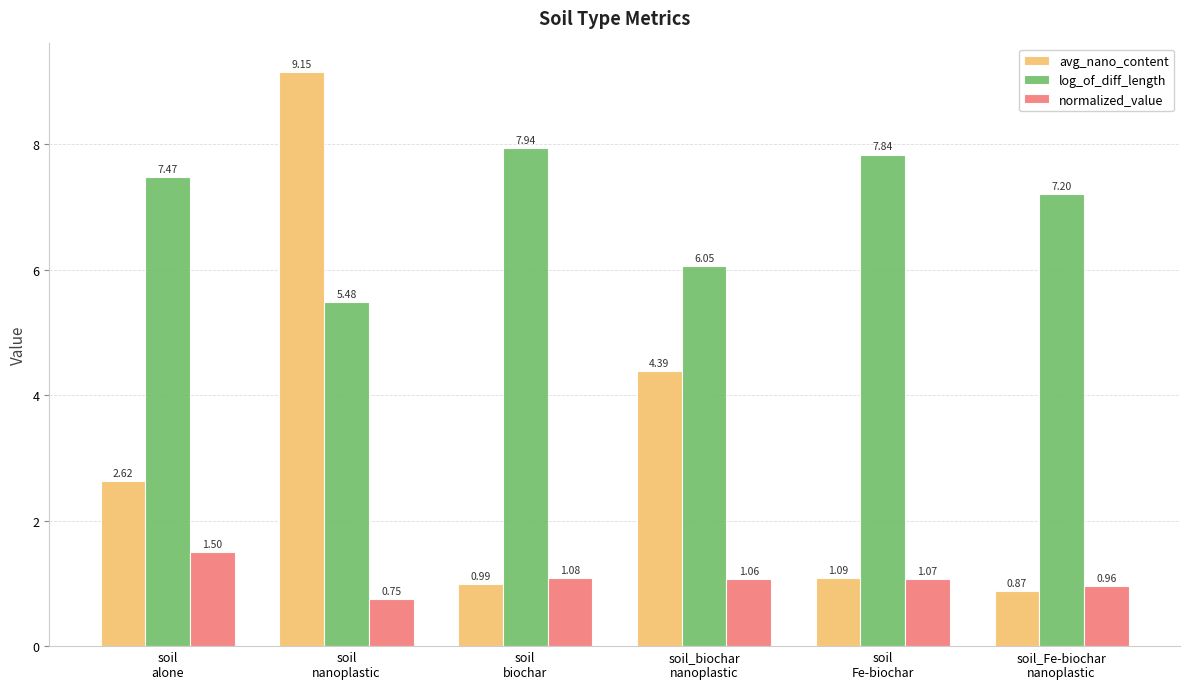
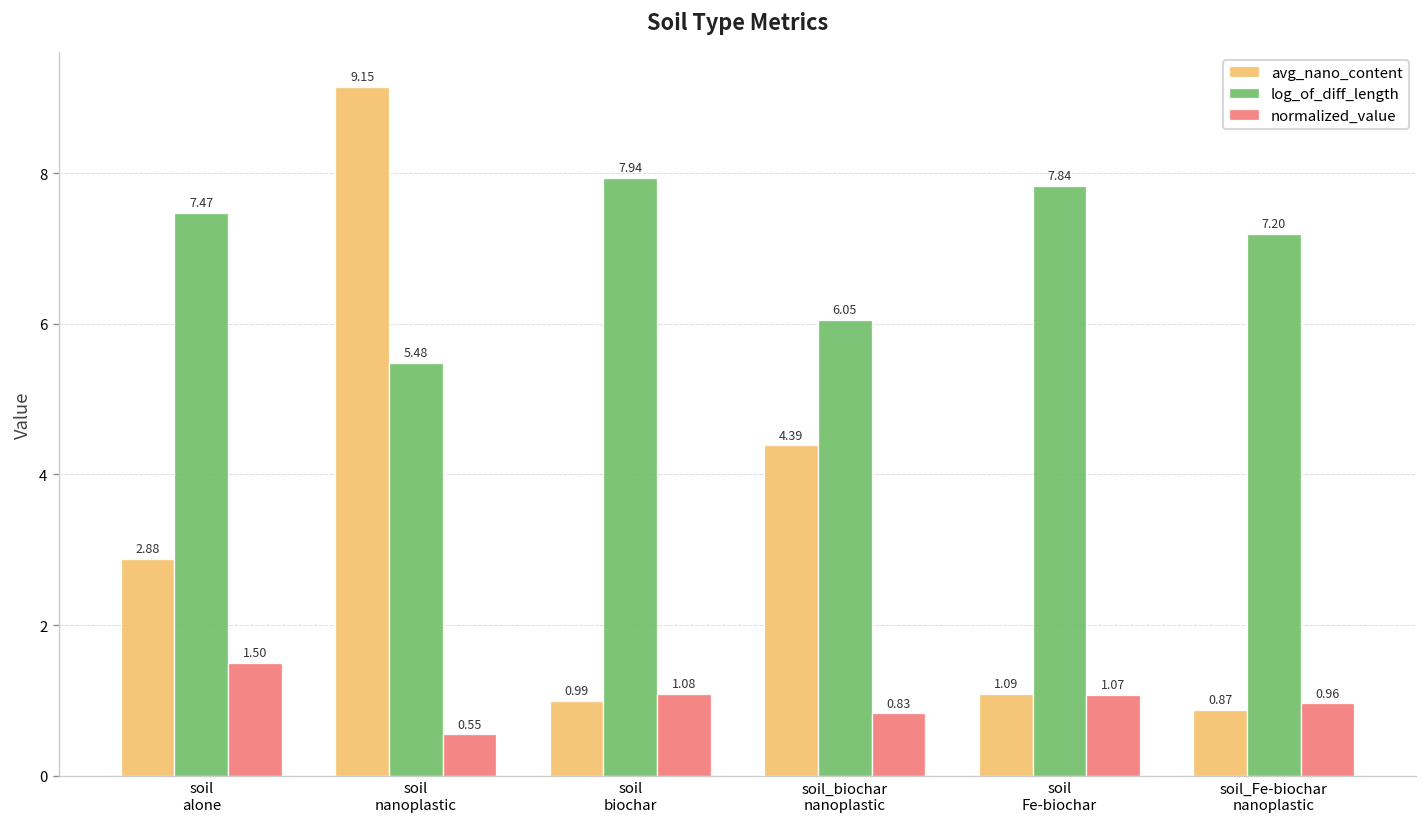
avg_nano_content, soil alone: 2.62 -> 2.88
normalized_value, soil nanoplastic: 0.75 -> 0.55
normalized_value, soil_biochar nanoplastic: 1.06 -> 0.83
